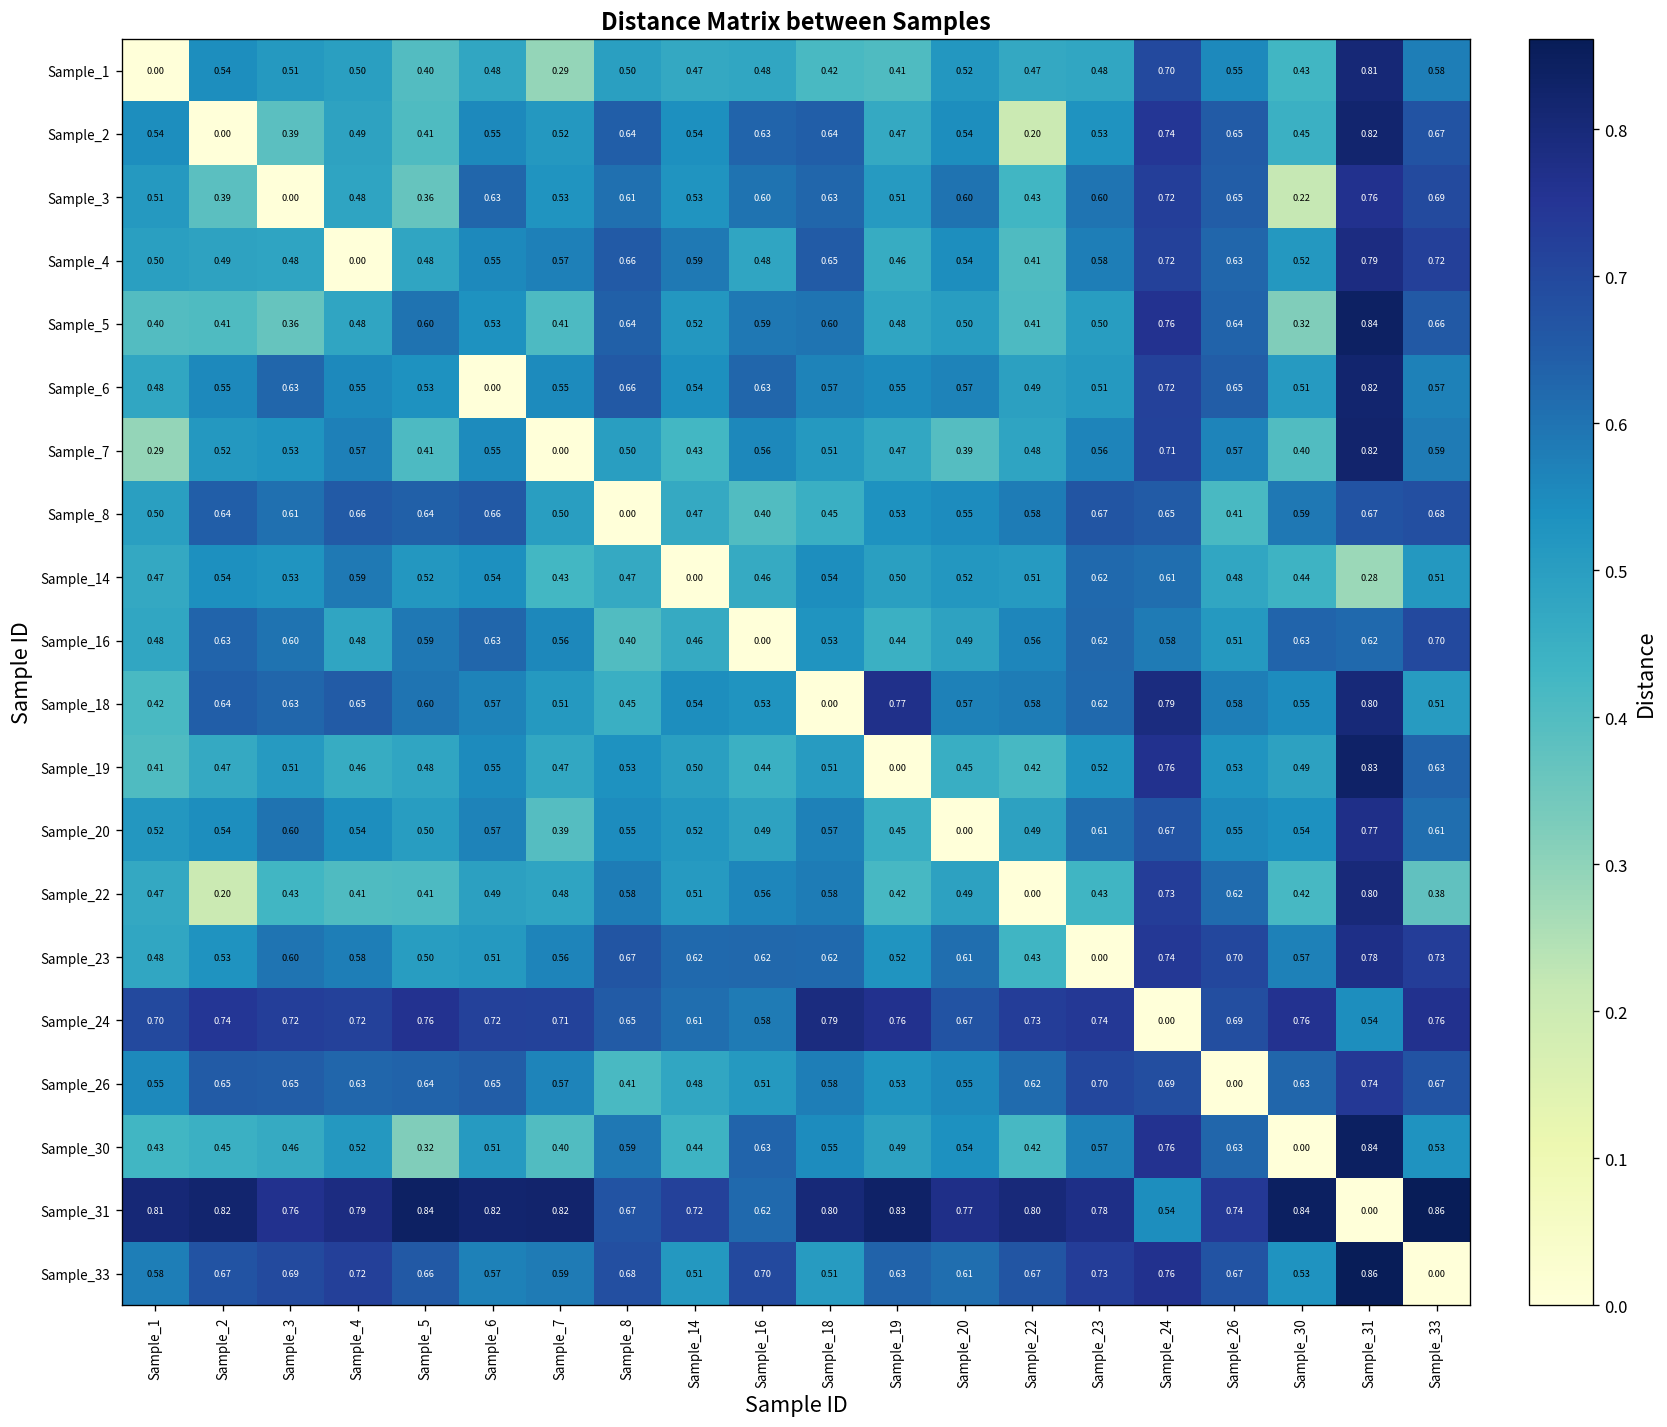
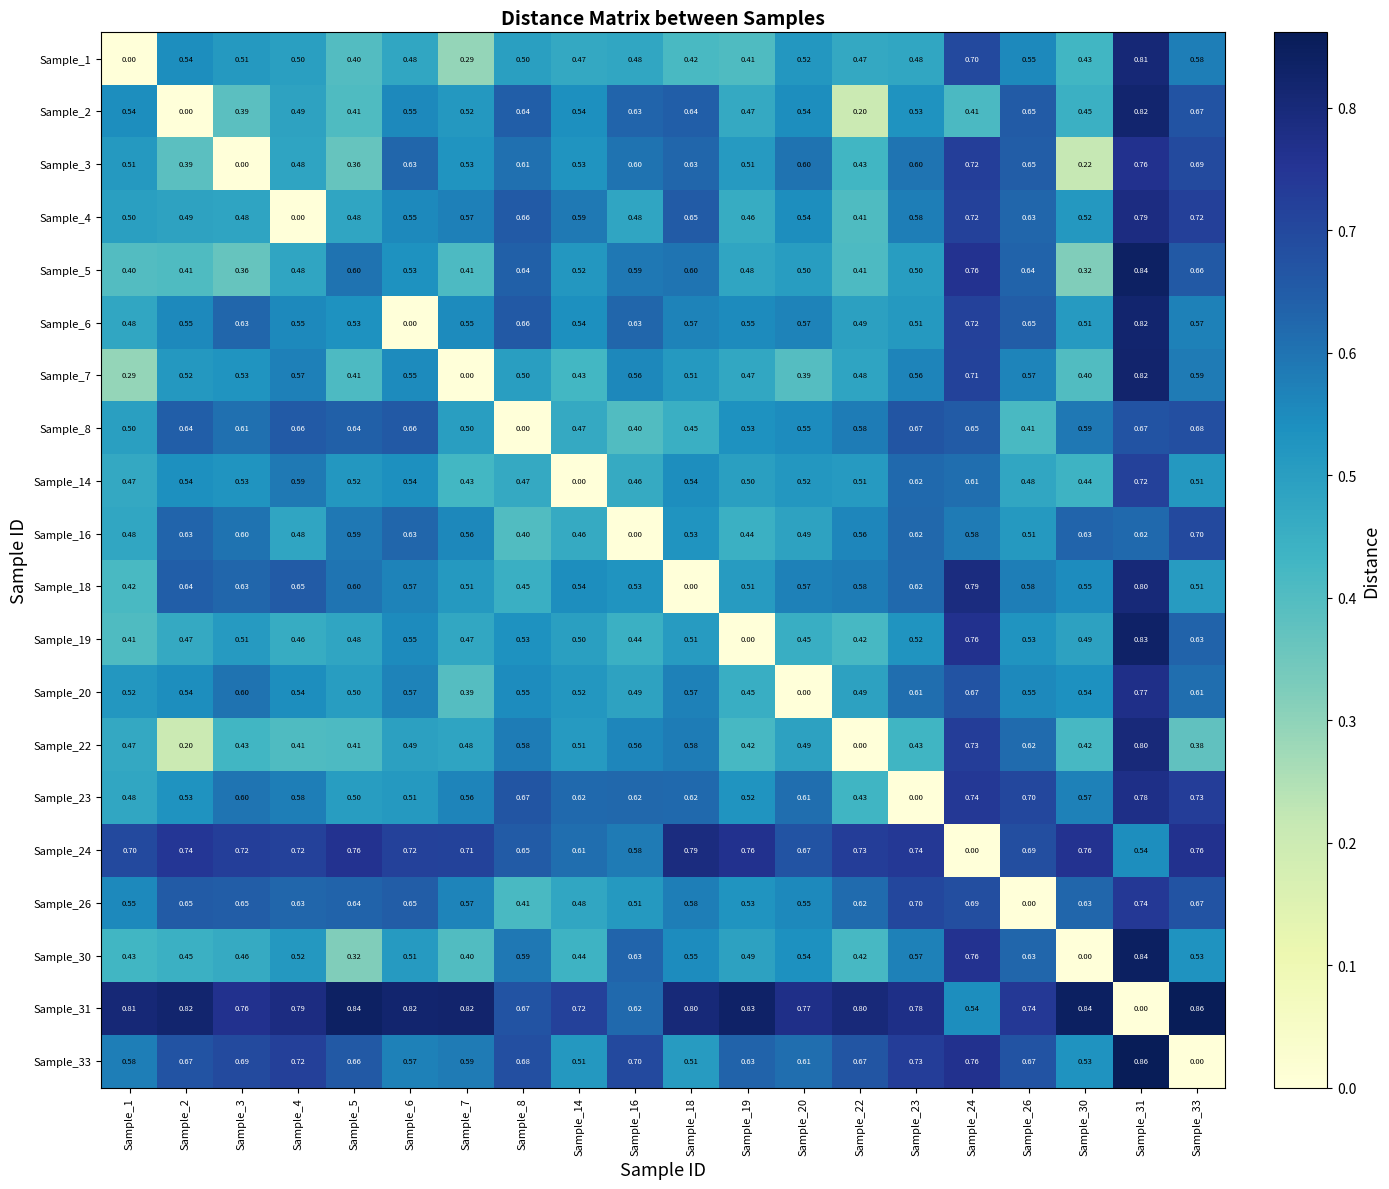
Sample_2, Sample_24: 0.74 -> 0.41
Sample_14, Sample_31: 0.28 -> 0.72
Sample_18, Sample_19: 0.77 -> 0.51
